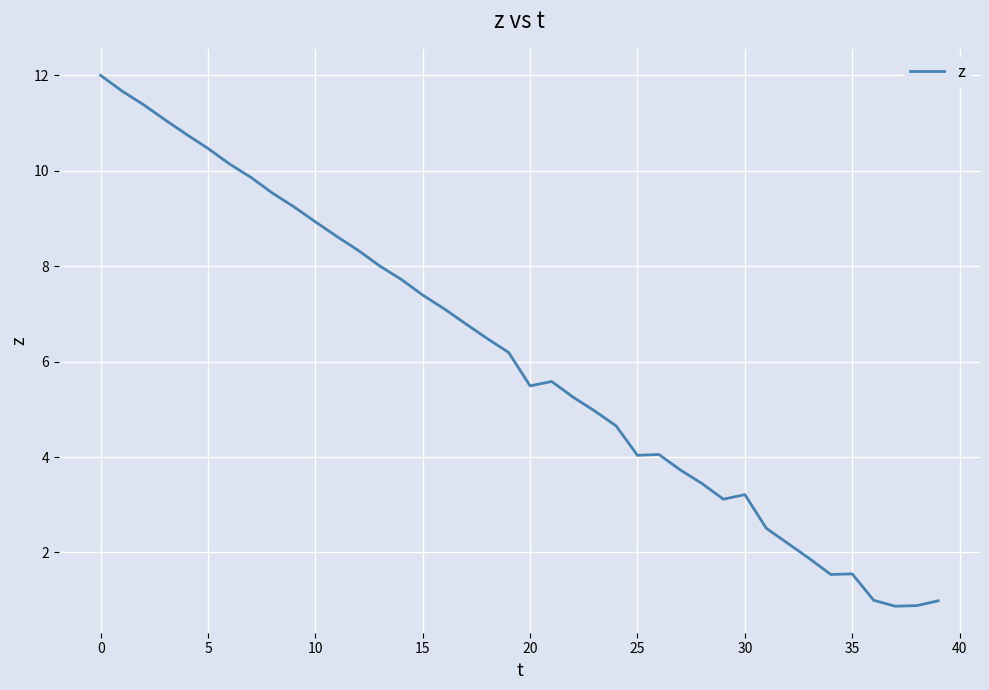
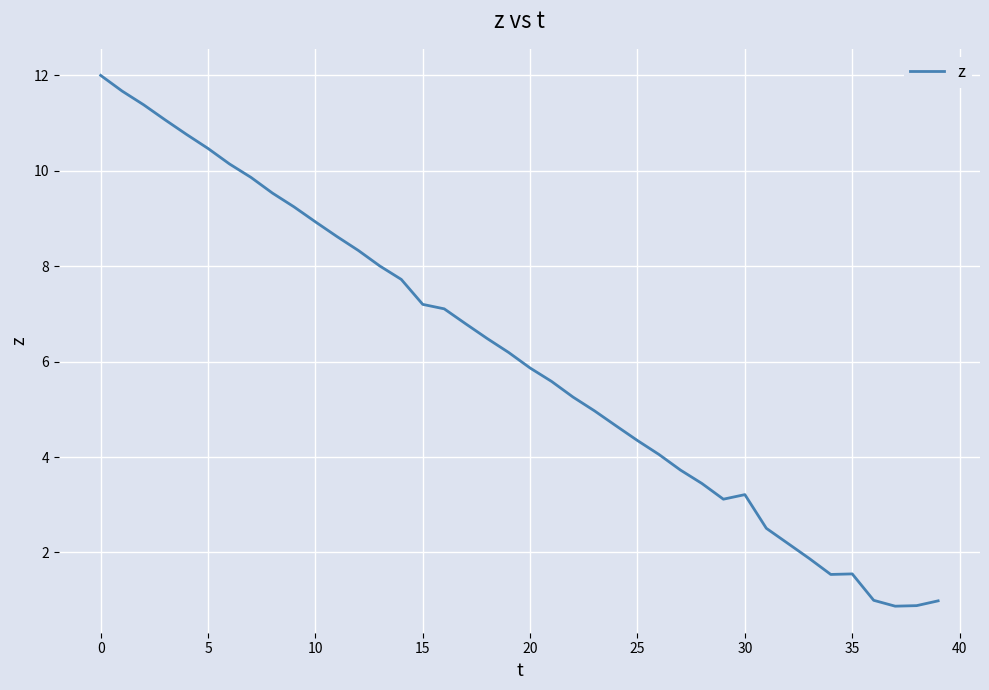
15: 7.4 -> 7.2
20: 5.5 -> 5.9
25: 4.0 -> 4.3
